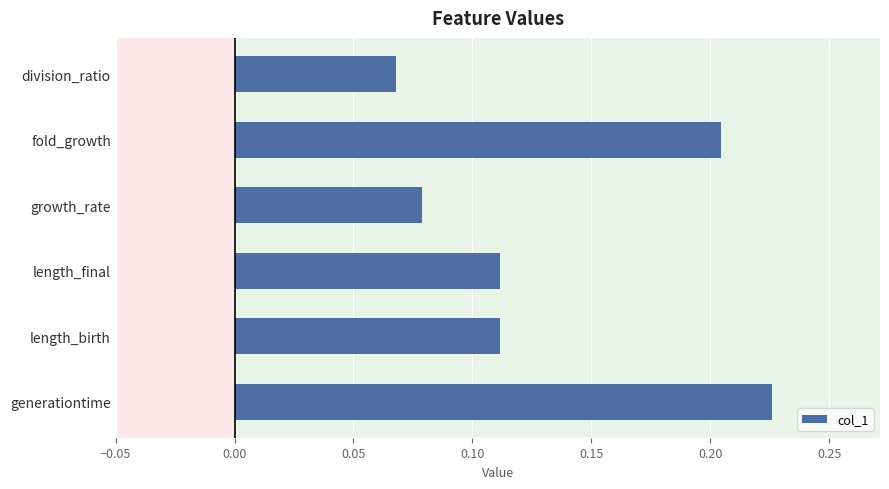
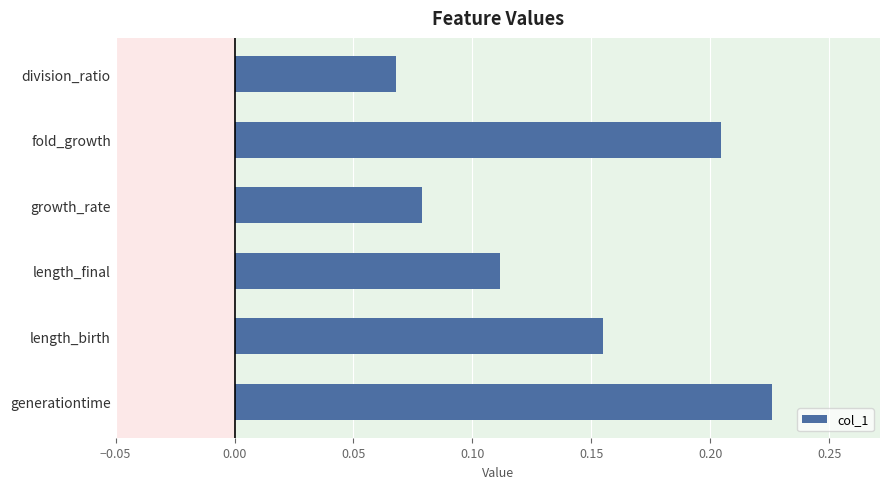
length_birth: 0.112 -> 0.155
